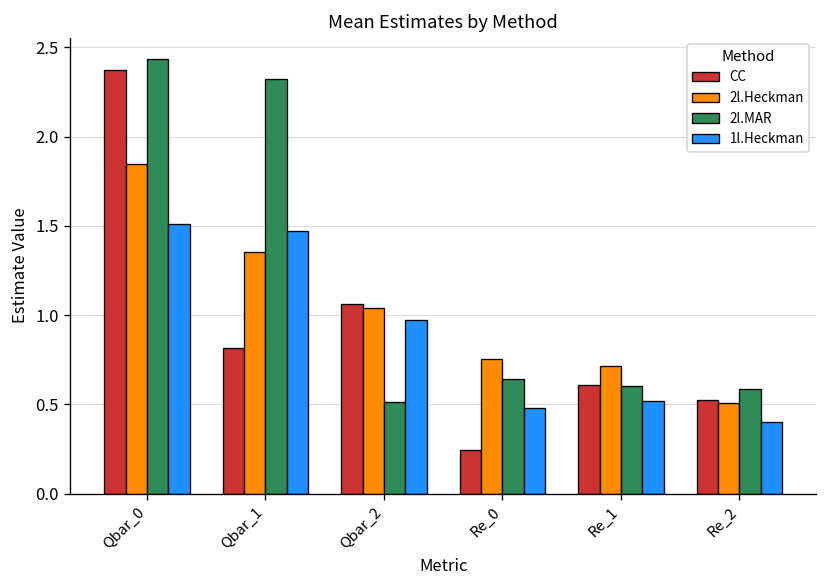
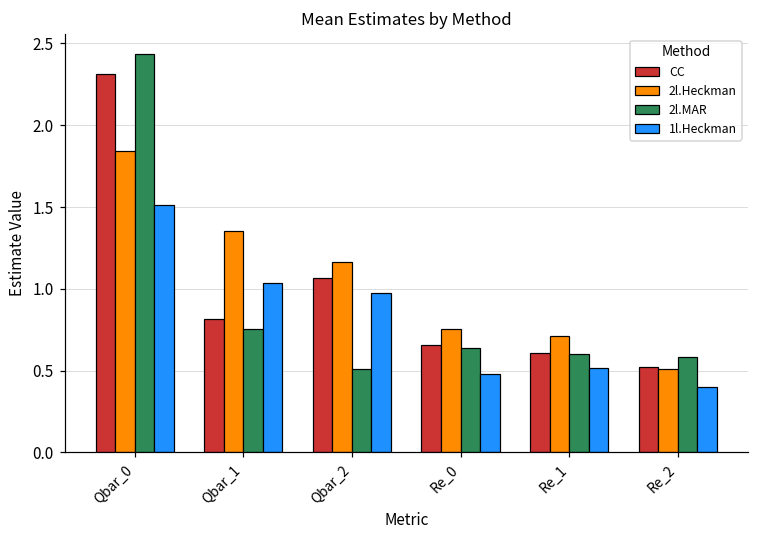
CC, Qbar_0: 2.38 -> 2.31
2l.MAR, Qbar_1: 2.32 -> 0.76
1l.Heckman, Qbar_1: 1.47 -> 1.03
2l.Heckman, Qbar_2: 1.04 -> 1.16
CC, Re_0: 0.25 -> 0.65
